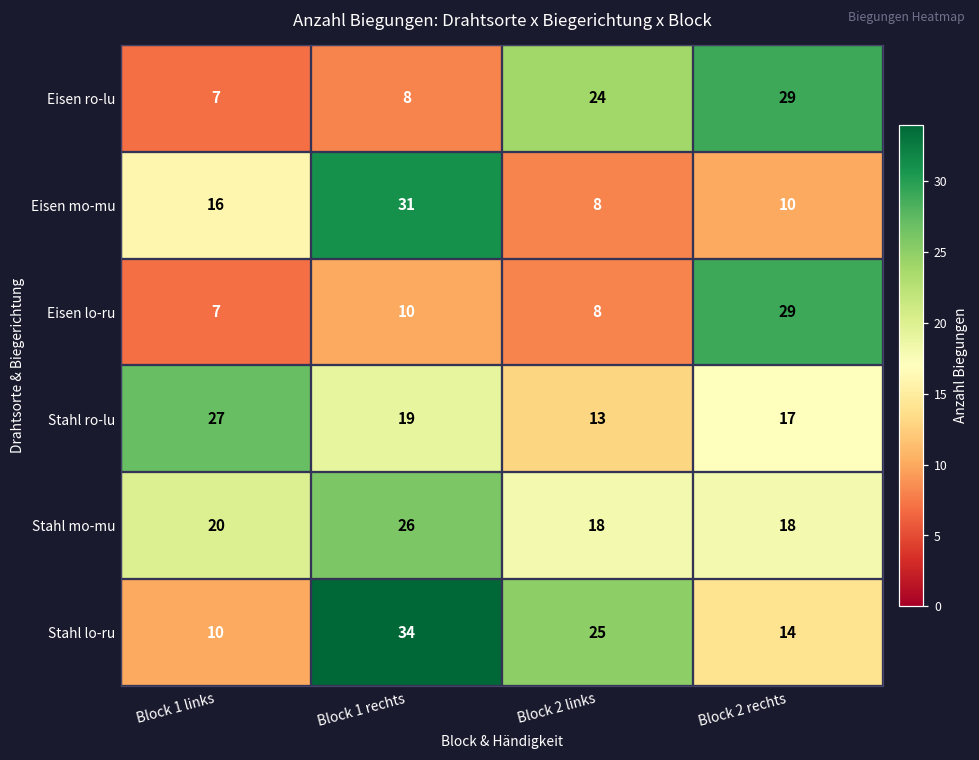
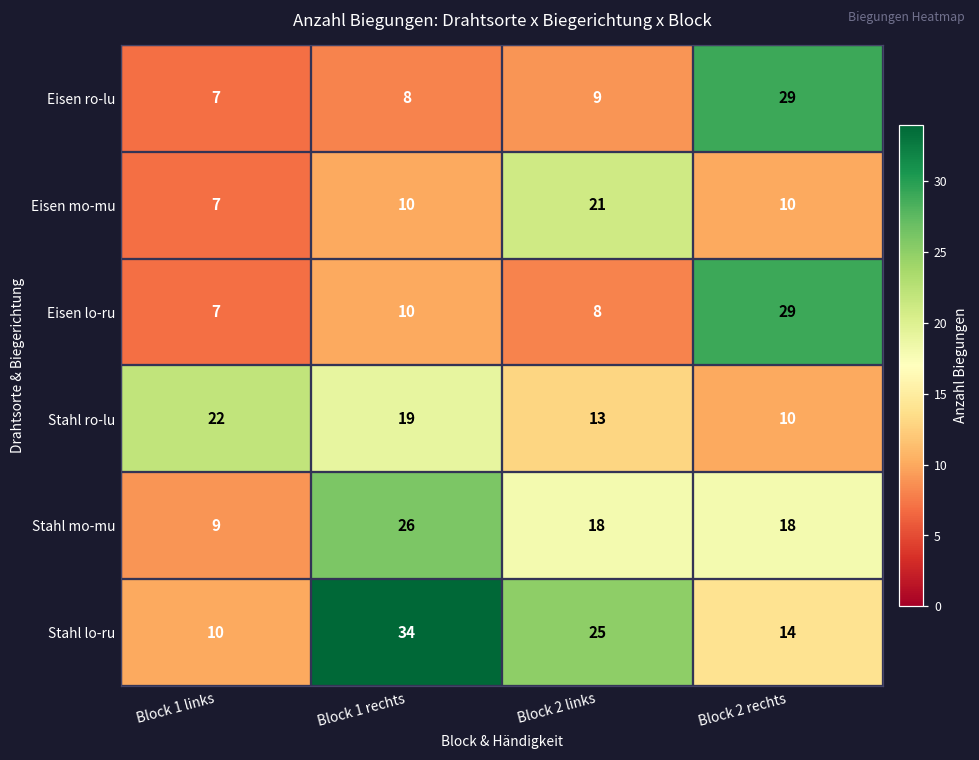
Eisen ro-lu, Block 2 links: 24 -> 9
Eisen mo-mu, Block 1 links: 16 -> 7
Eisen mo-mu, Block 1 rechts: 31 -> 10
Eisen mo-mu, Block 2 links: 8 -> 21
Stahl ro-lu, Block 1 links: 27 -> 22
Stahl ro-lu, Block 2 rechts: 17 -> 10
Stahl mo-mu, Block 1 links: 20 -> 9
